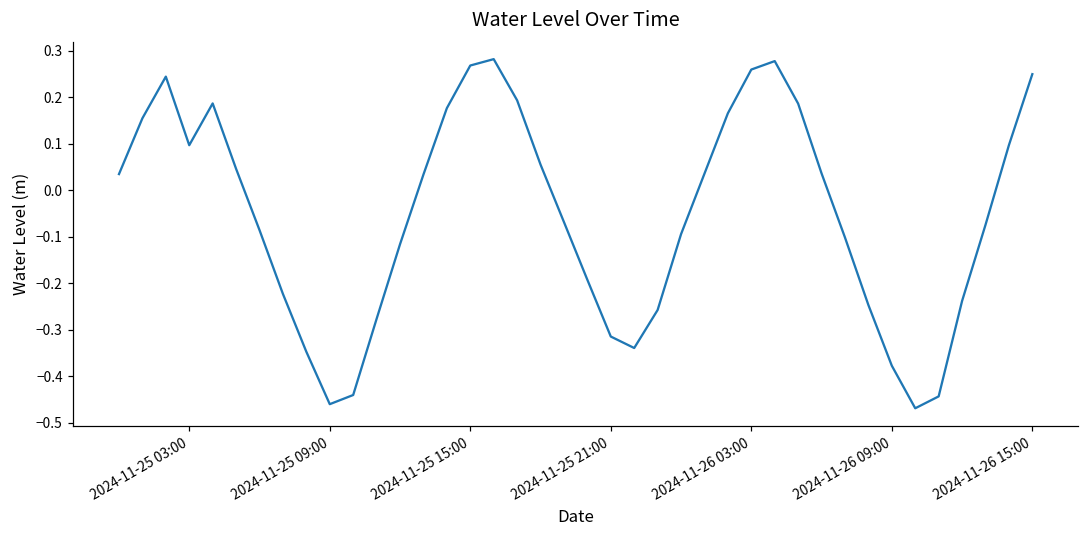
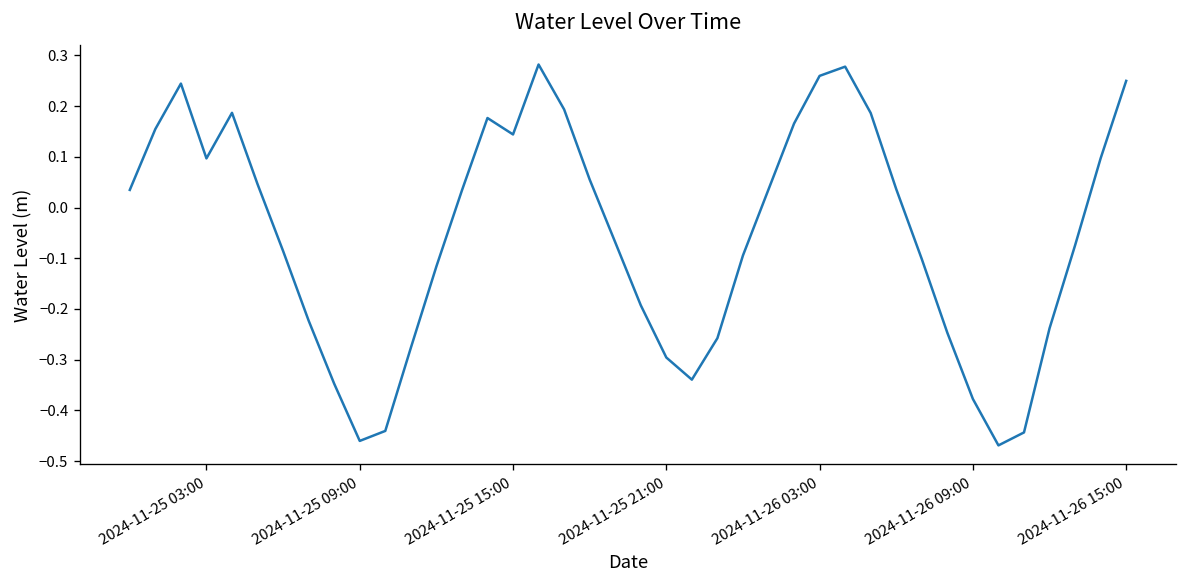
2024-11-25 15:00: 0.27 -> 0.14
2024-11-25 21:00: -0.31 -> -0.30
